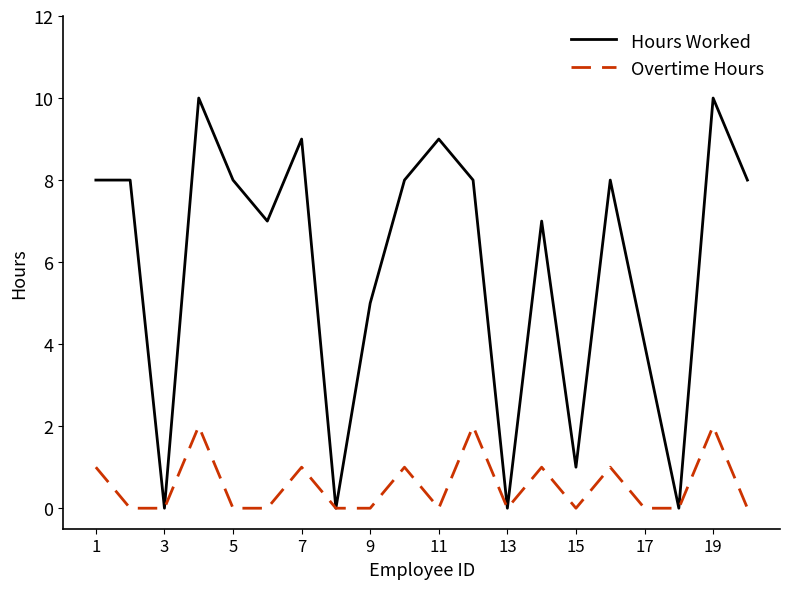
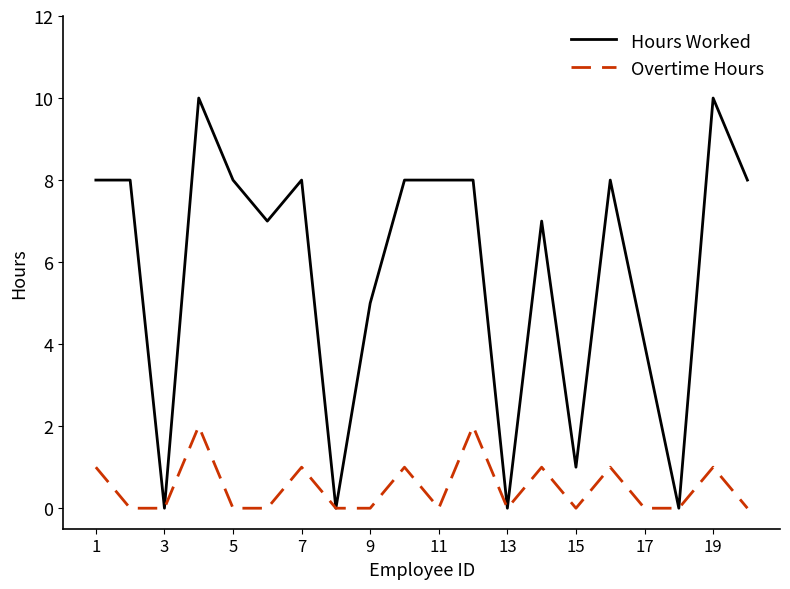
Hours Worked, 7: 9 -> 8
Hours Worked, 11: 9 -> 8
Overtime Hours, 19: 2 -> 1
